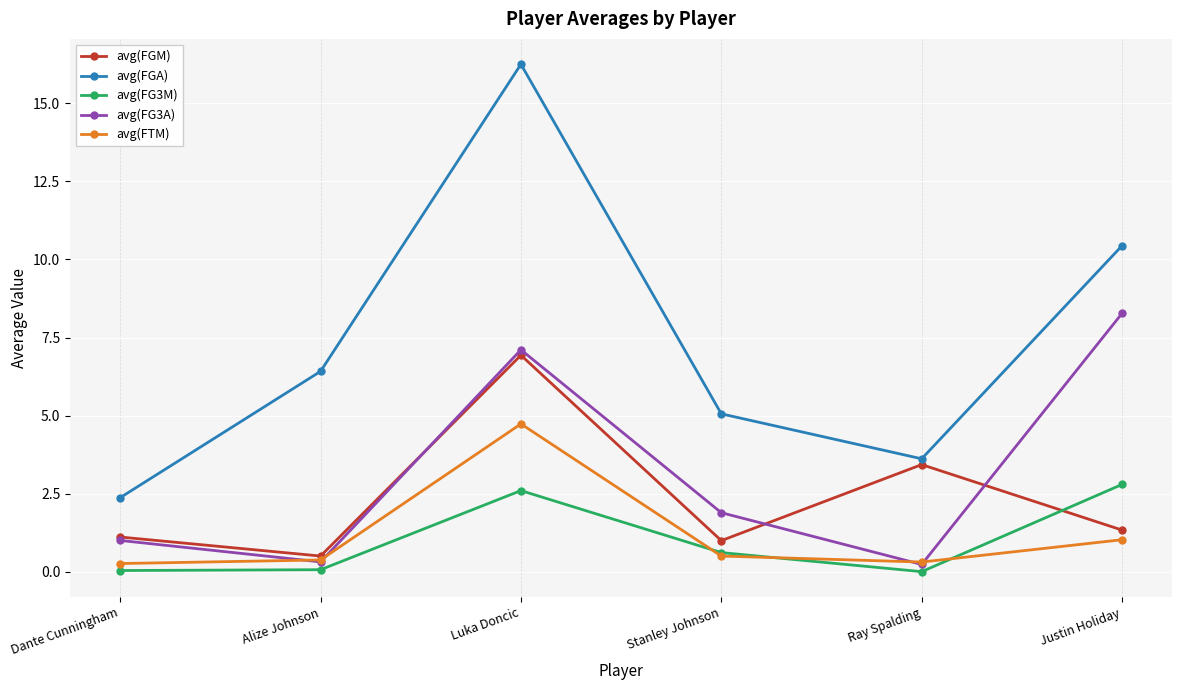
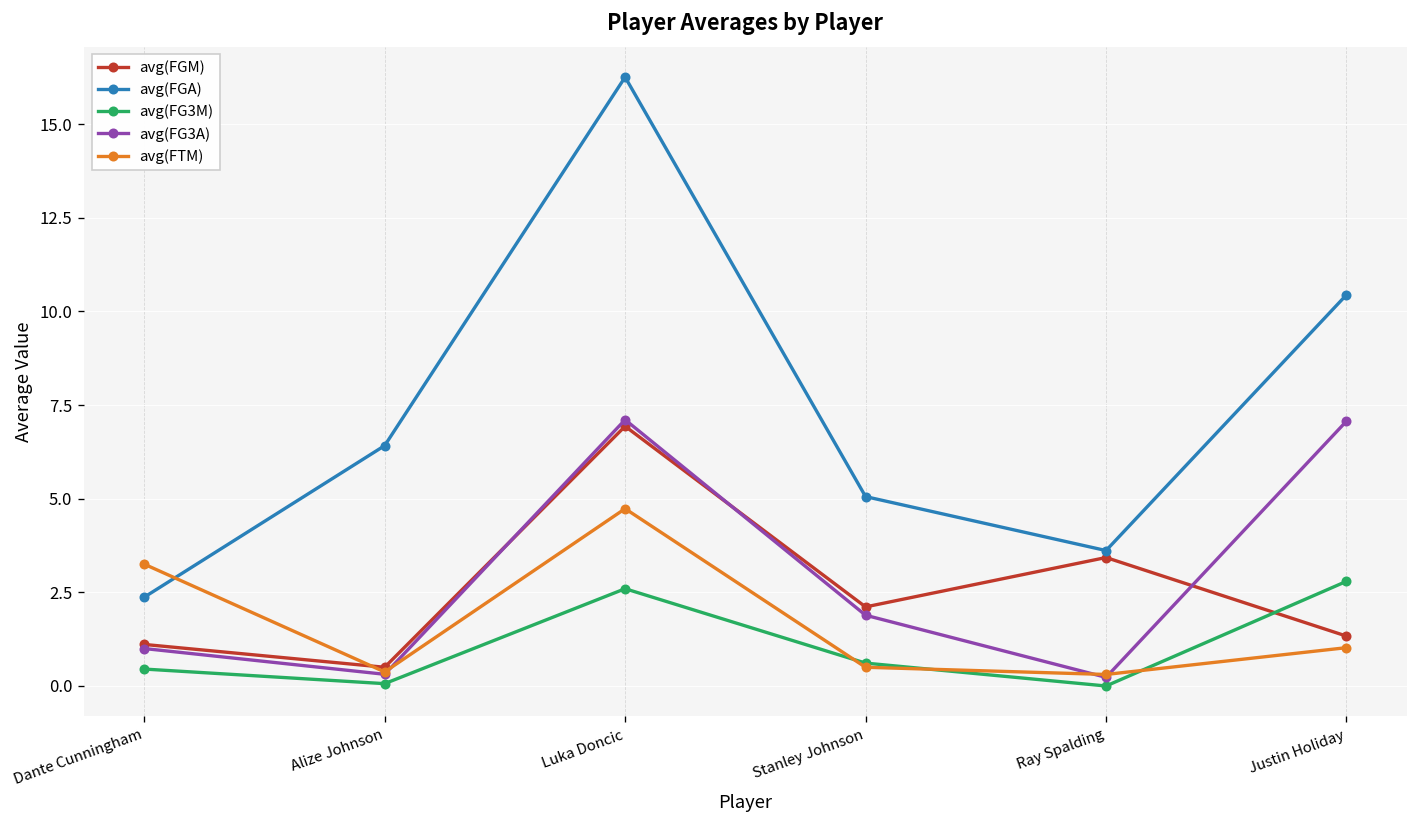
avg(FG3M), Dante Cunningham: 0.0 -> 0.5
avg(FTM), Dante Cunningham: 0.3 -> 3.3
avg(FGM), Stanley Johnson: 1.0 -> 2.1
avg(FG3A), Justin Holiday: 8.3 -> 7.1
